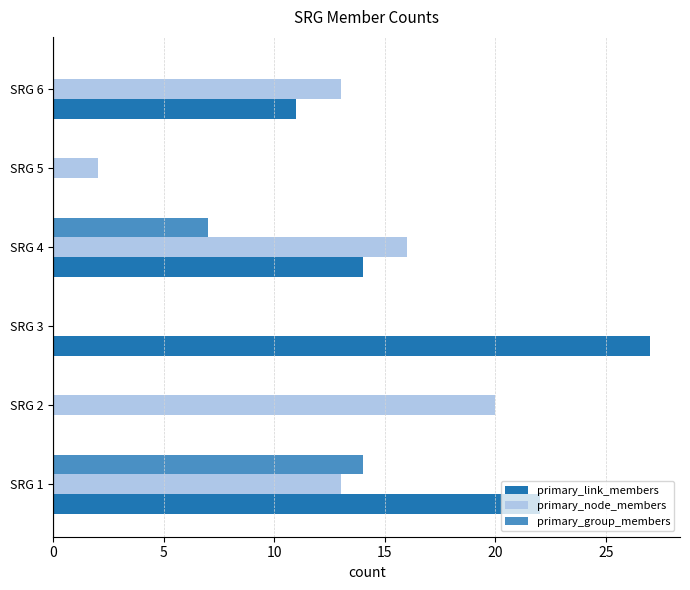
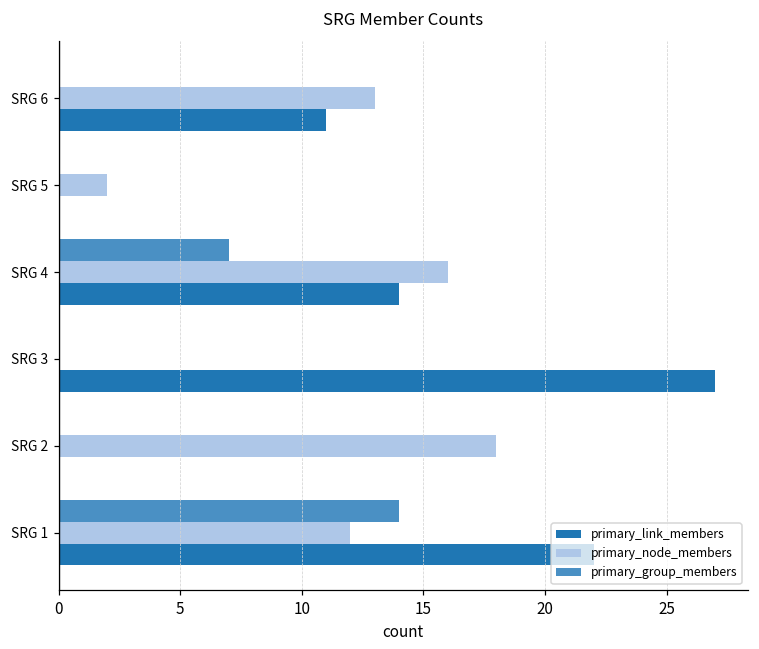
primary_node_members, SRG 2: 20 -> 18
primary_node_members, SRG 1: 13 -> 12
